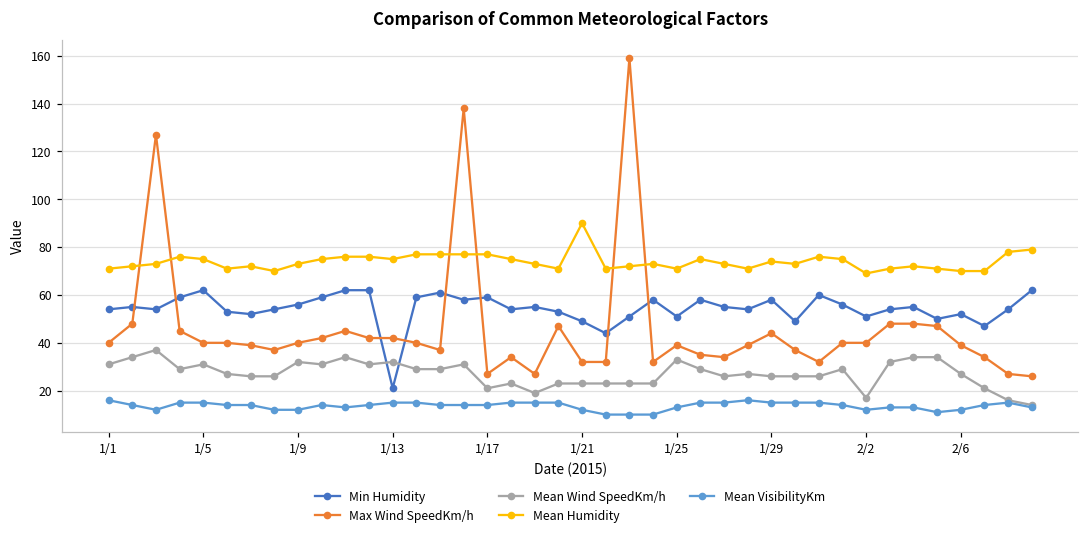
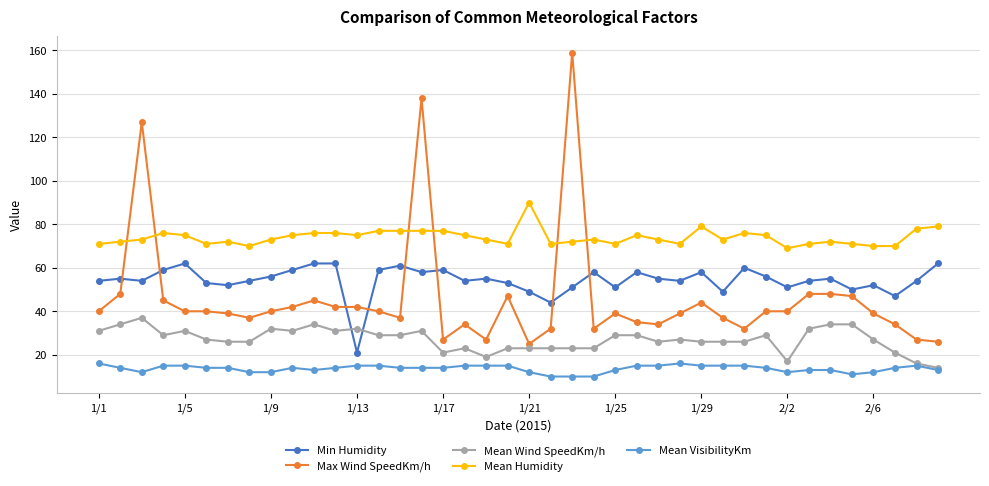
Max Wind SpeedKm/h, 1/21: 32 -> 25
Mean Wind SpeedKm/h, 1/25: 33 -> 29
Mean Humidity, 1/29: 74 -> 79
